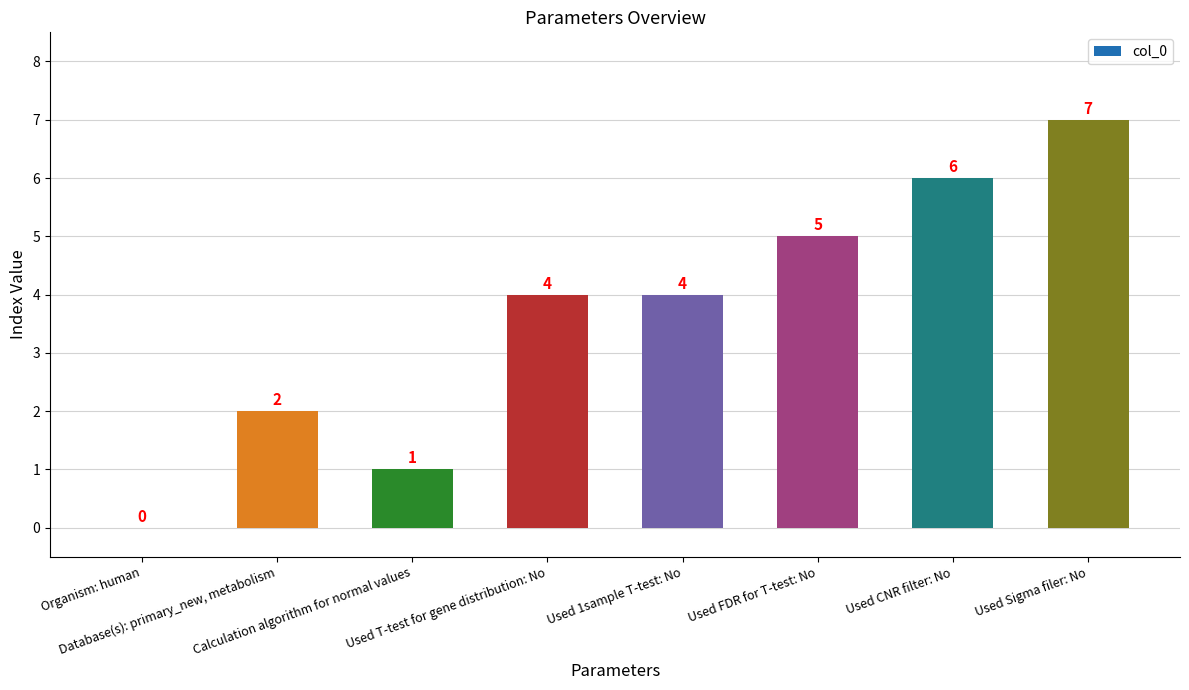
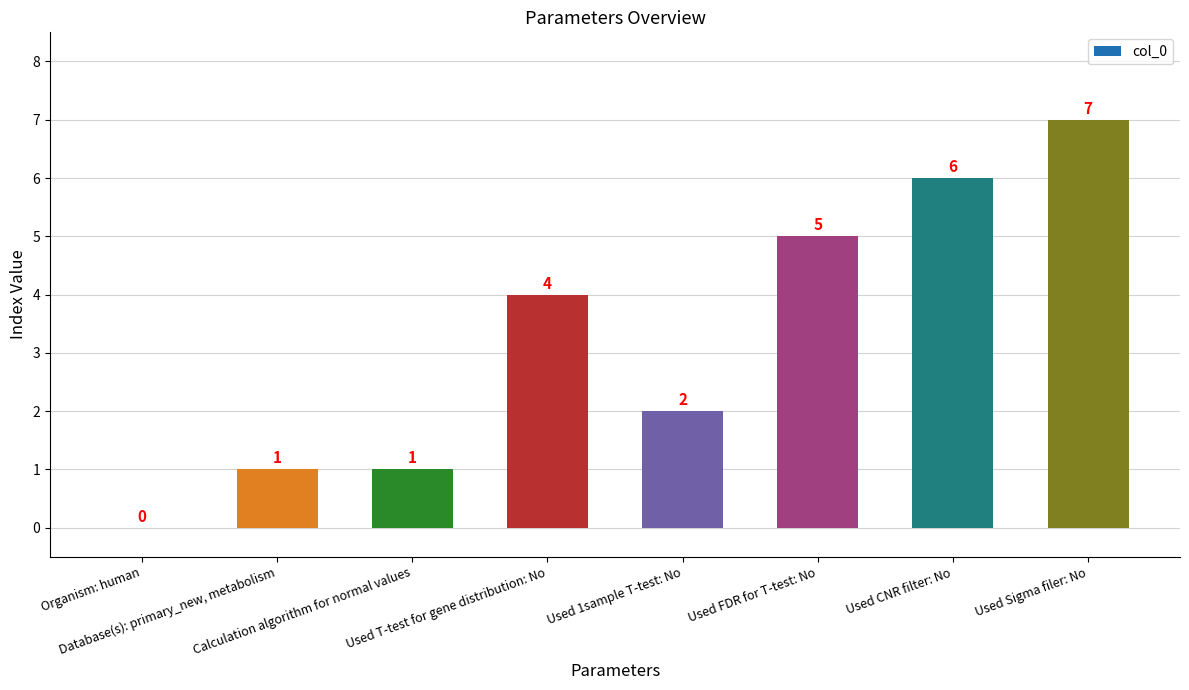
Database(s): primary_new, metabolism: 2 -> 1
Used 1sample T-test: No: 4 -> 2
